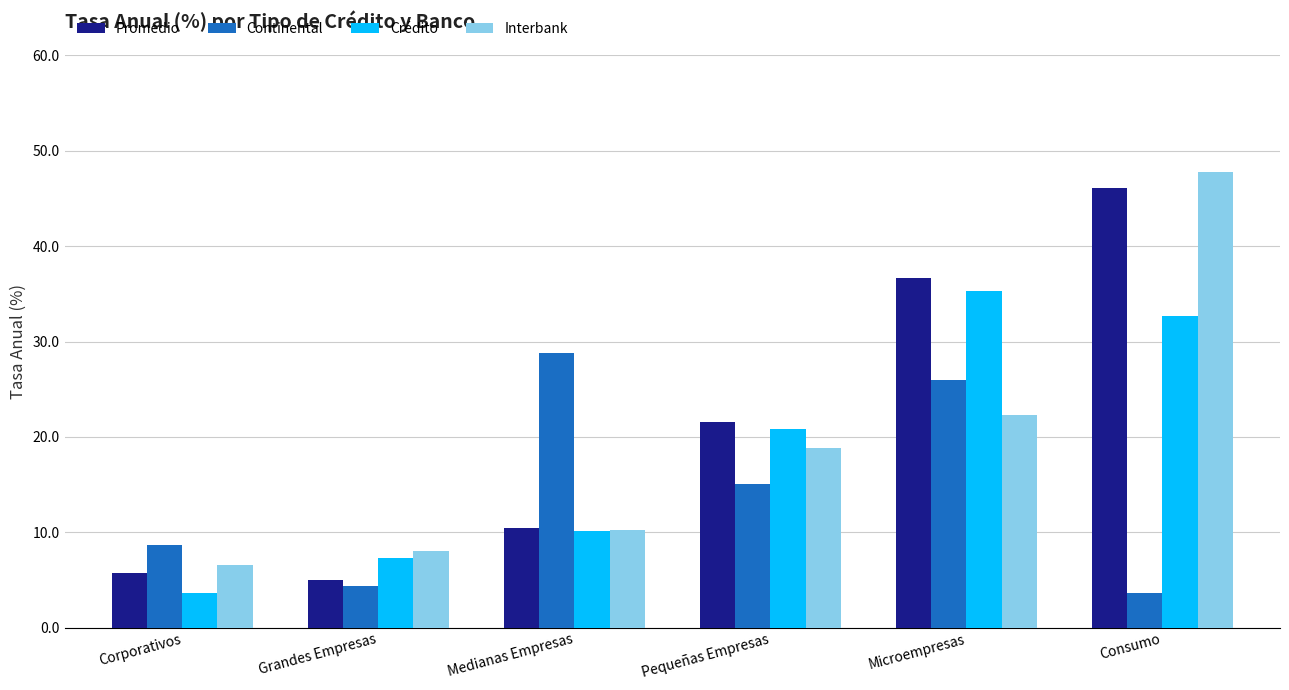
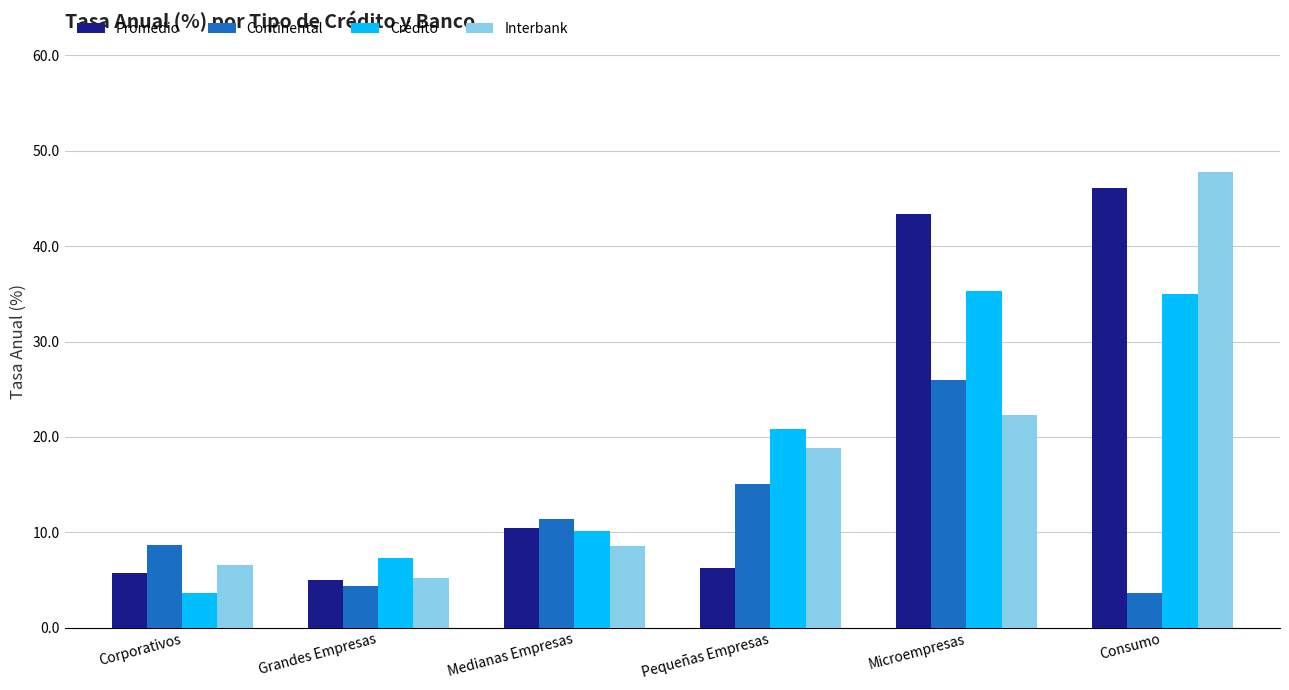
Interbank, Grandes Empresas: 8 -> 5
Continental, Medianas Empresas: 29 -> 11
Interbank, Medianas Empresas: 10 -> 9
Promedio, Pequeñas Empresas: 22 -> 6
Promedio, Microempresas: 37 -> 43
Crédito, Consumo: 33 -> 35
